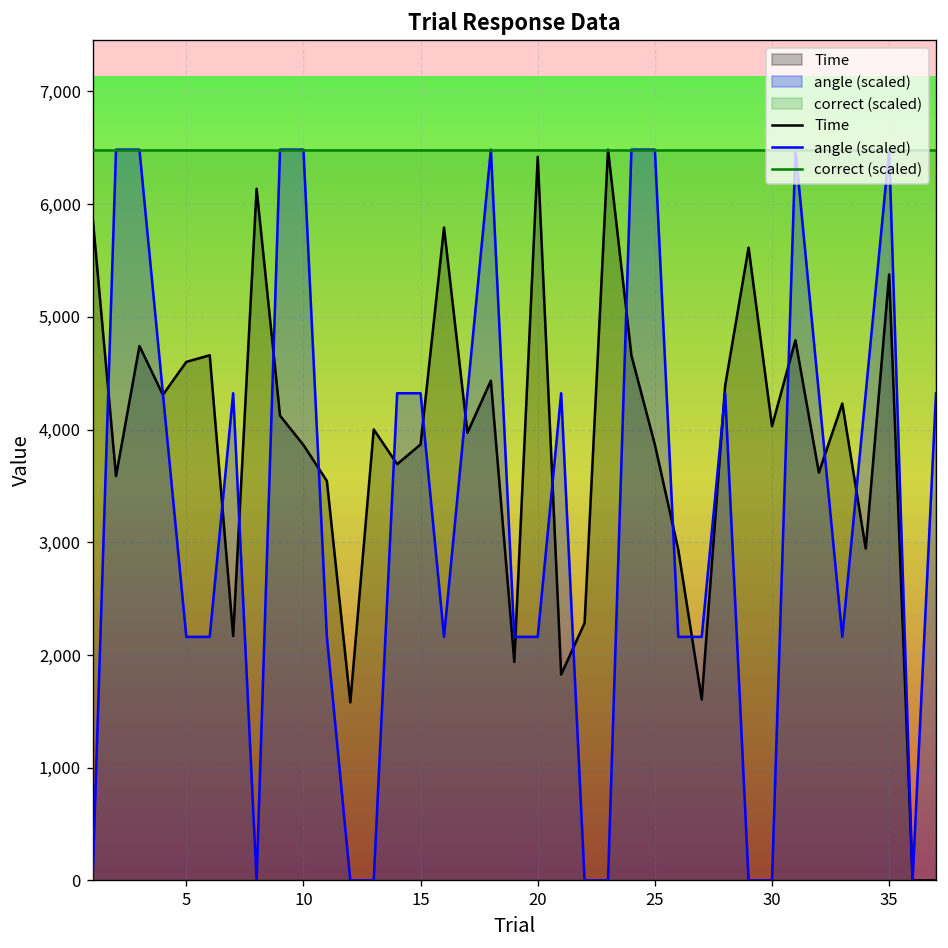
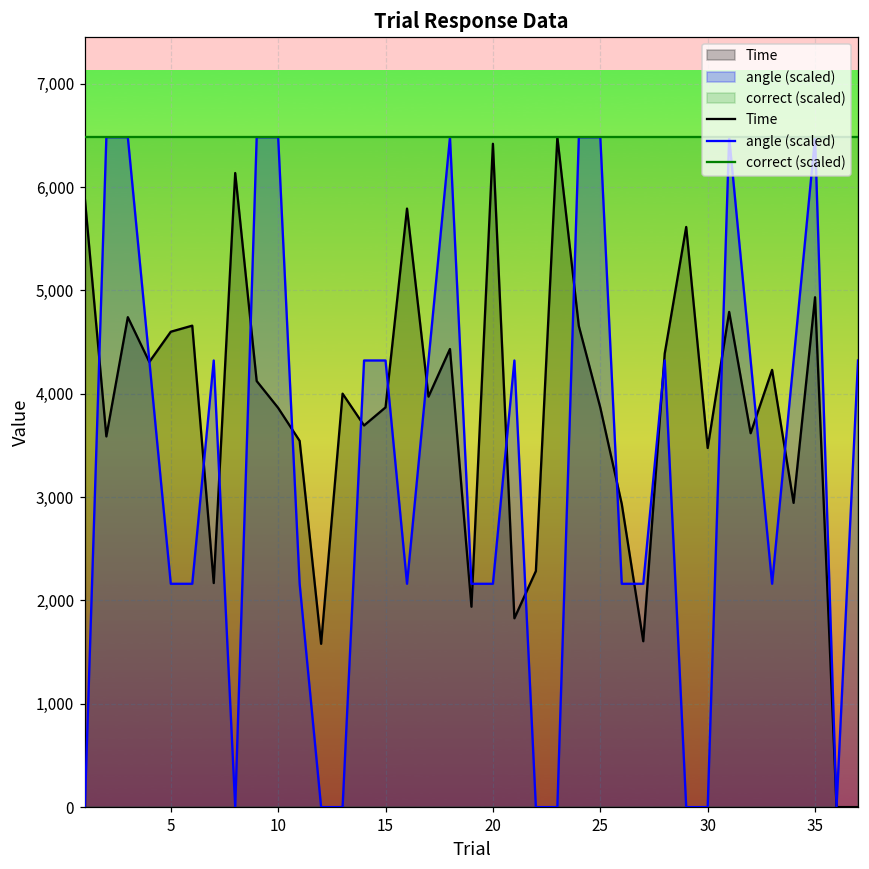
Time, 30: 4,000 -> 3,500
Time, 35: 5,400 -> 4,900
